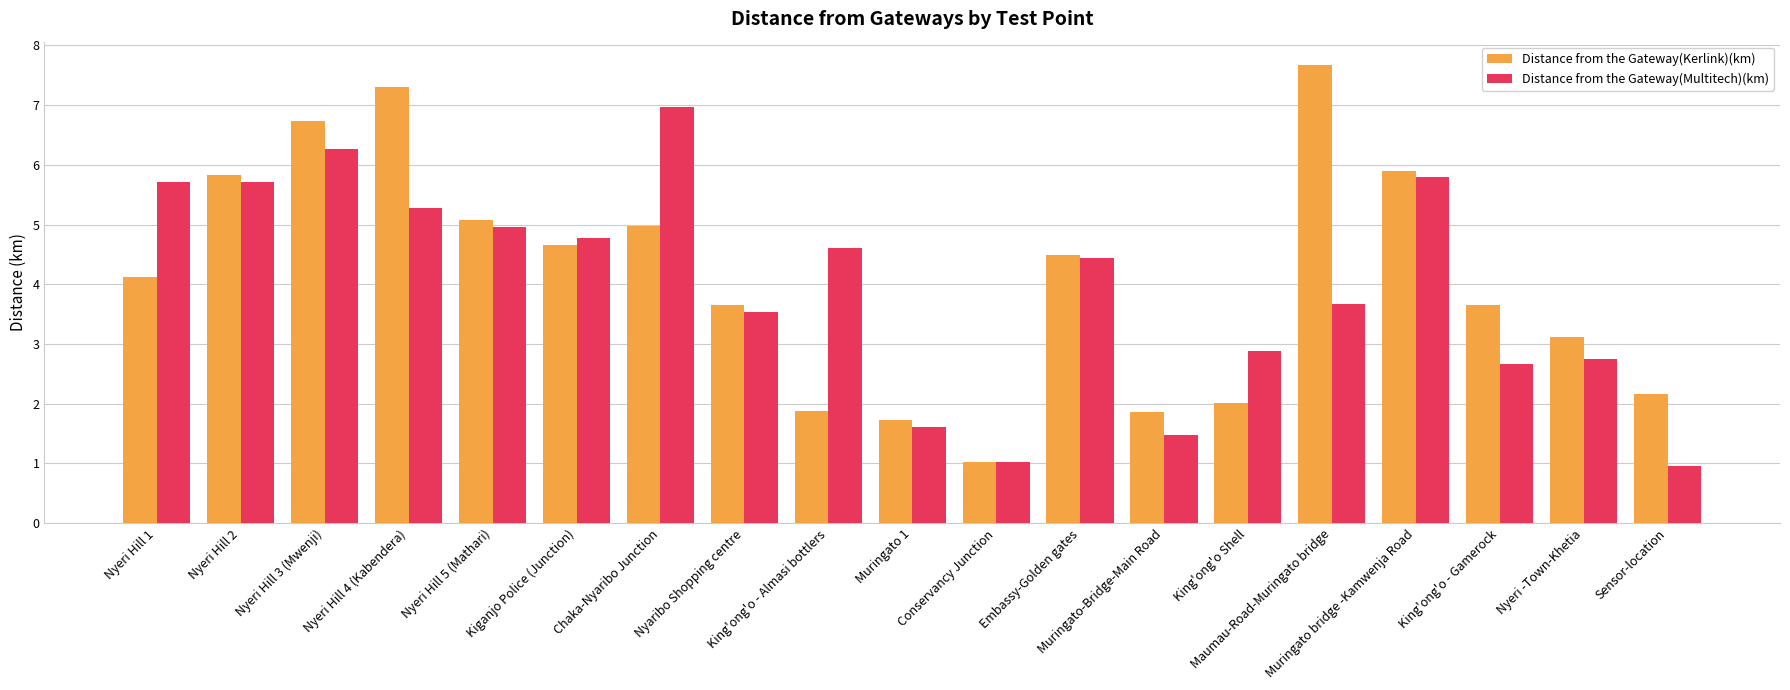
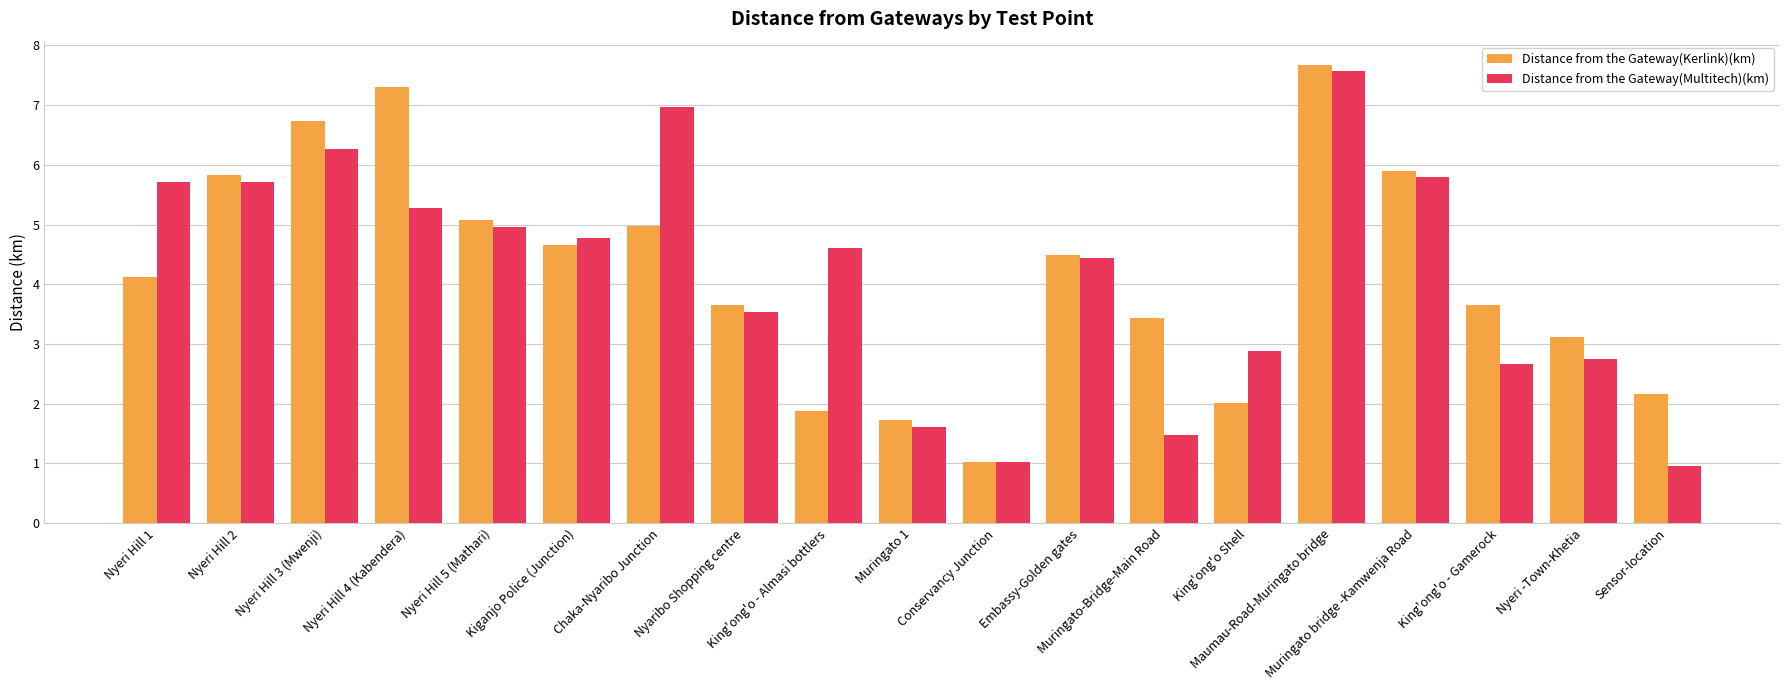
Distance from the Gateway(Kerlink)(km), Muringato-Bridge-Main Road: 1.9 -> 3.4
Distance from the Gateway(Multitech)(km), Maumau-Road-Muringato bridge: 3.7 -> 7.6
